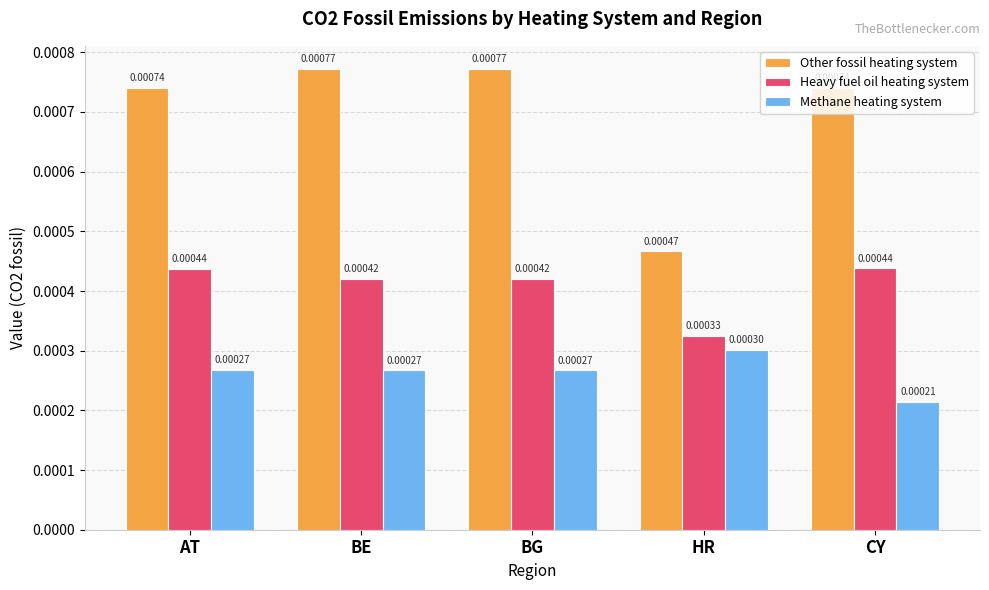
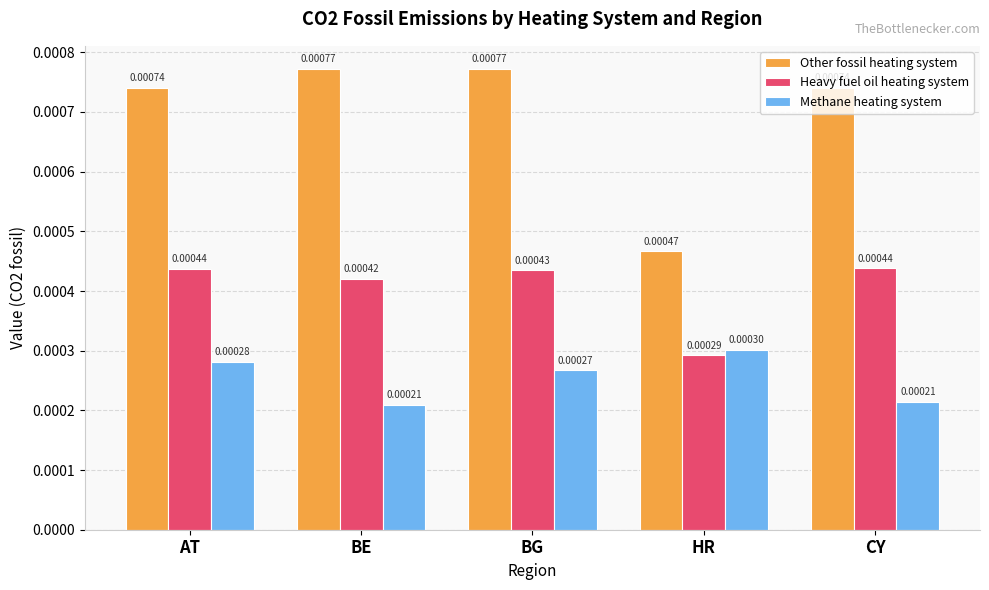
Methane heating system, AT: 0.00027 -> 0.00028
Methane heating system, BE: 0.00027 -> 0.00021
Heavy fuel oil heating system, BG: 0.00042 -> 0.00043
Heavy fuel oil heating system, HR: 0.00033 -> 0.00029
